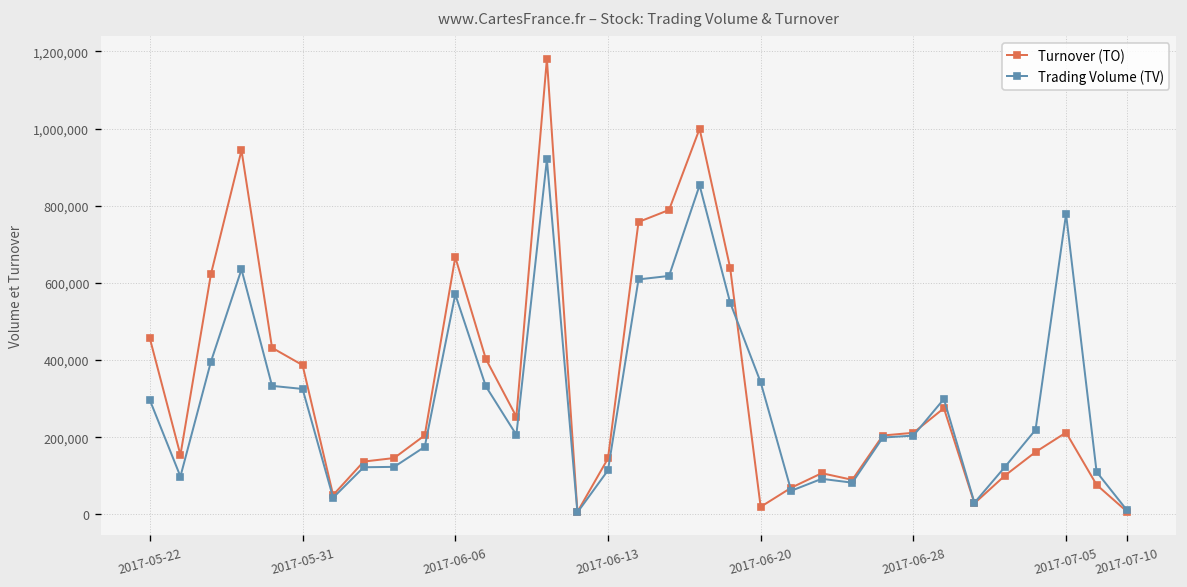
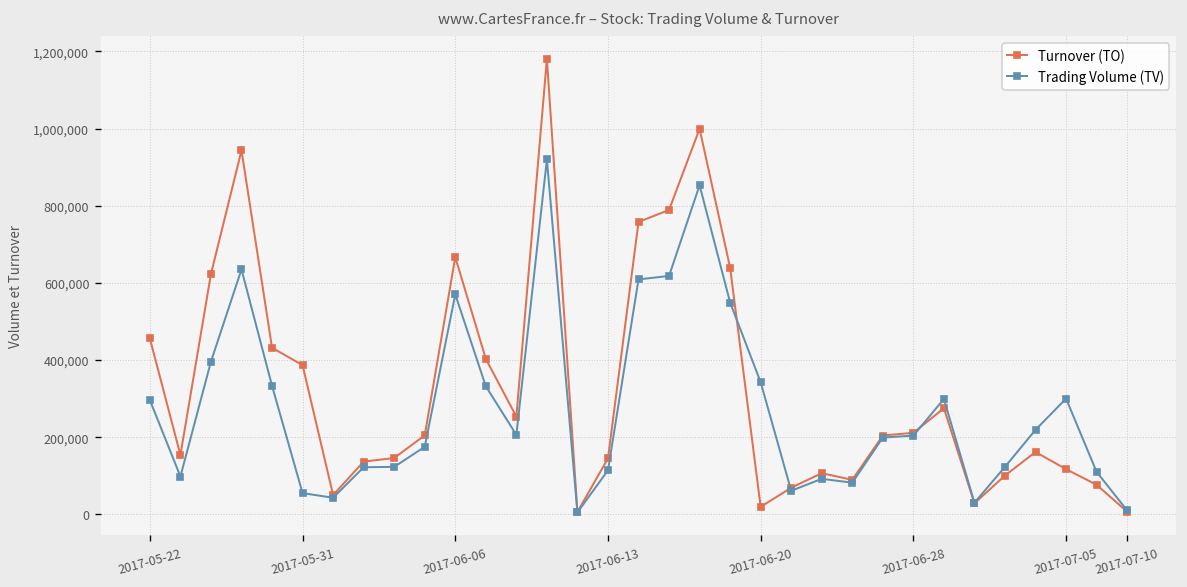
Trading Volume (TV), 2017-05-31: 330,000 -> 50,000
Turnover (TO), 2017-07-05: 210,000 -> 120,000
Trading Volume (TV), 2017-07-05: 780,000 -> 300,000
